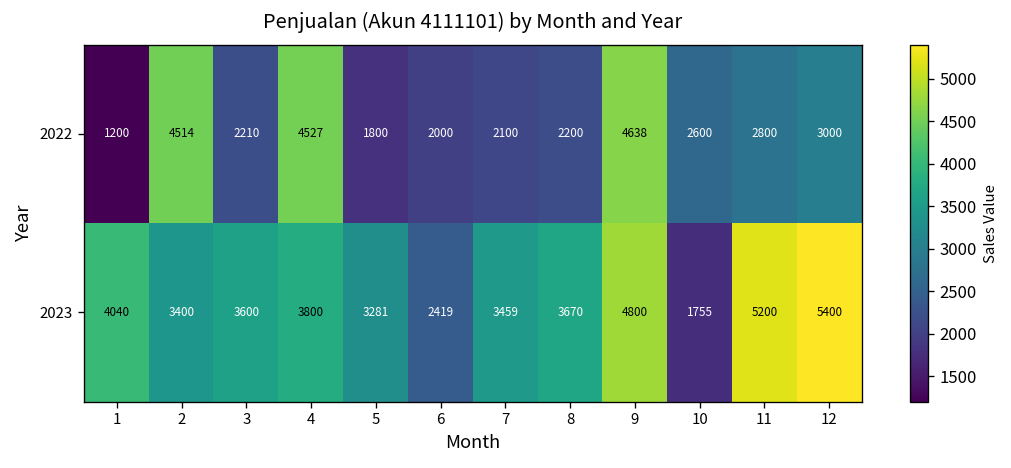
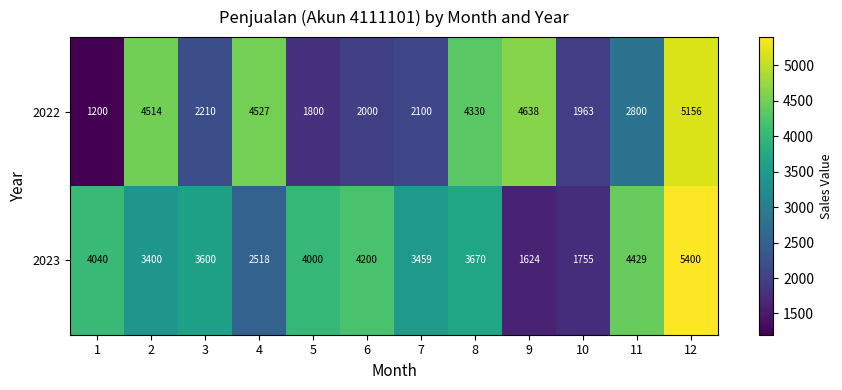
2022, 8: 2200 -> 4330
2022, 10: 2600 -> 1963
2022, 12: 3000 -> 5156
2023, 4: 3800 -> 2518
2023, 5: 3281 -> 4000
2023, 6: 2419 -> 4200
2023, 9: 4800 -> 1624
2023, 11: 5200 -> 4429
